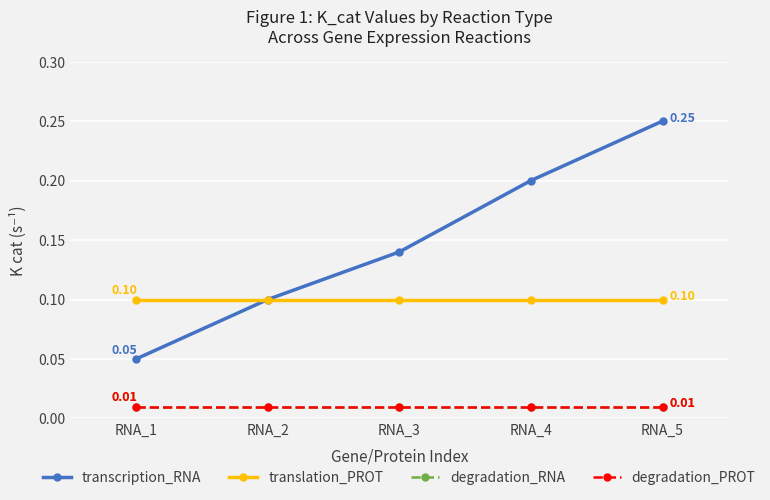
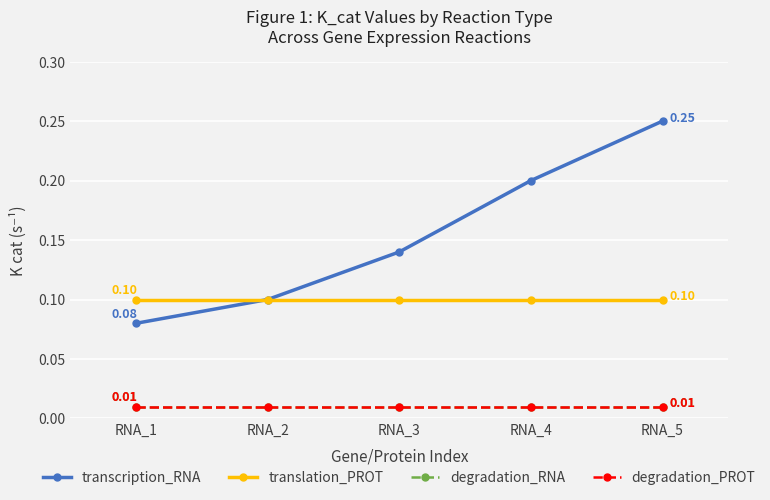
transcription_RNA, RNA_1: 0.05 -> 0.08
